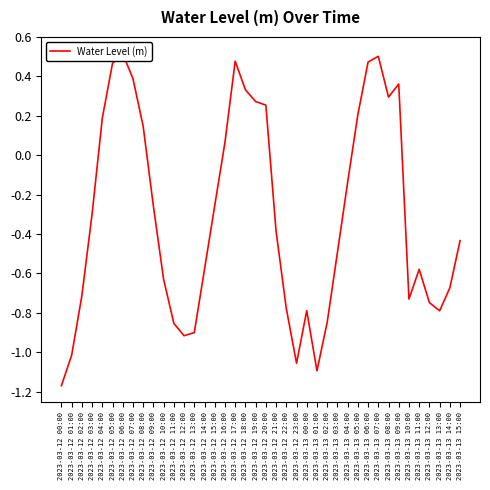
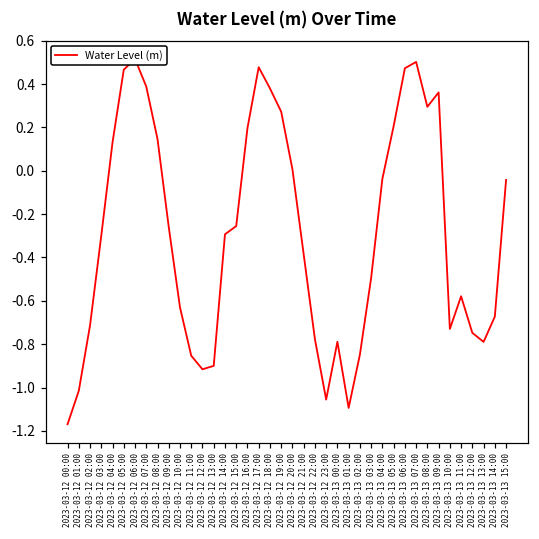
2023-03-12 04:00: 0.19 -> 0.13
2023-03-12 14:00: -0.58 -> -0.29
2023-03-12 16:00: 0.07 -> 0.20
2023-03-12 18:00: 0.33 -> 0.38
2023-03-12 20:00: 0.25 -> 0.01
2023-03-13 04:00: -0.14 -> -0.04
2023-03-13 15:00: -0.43 -> -0.04
